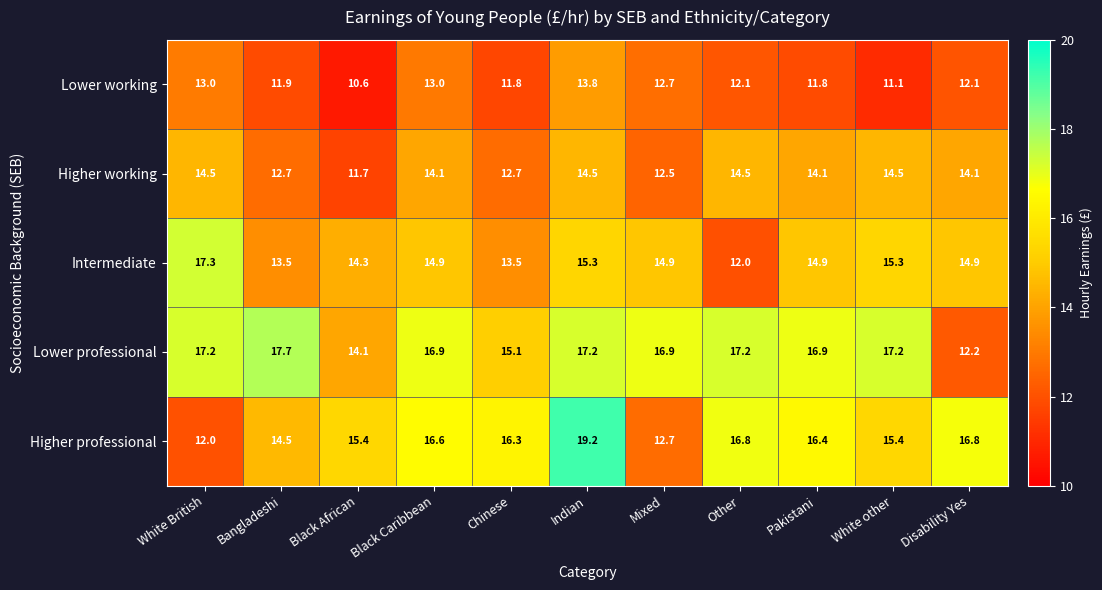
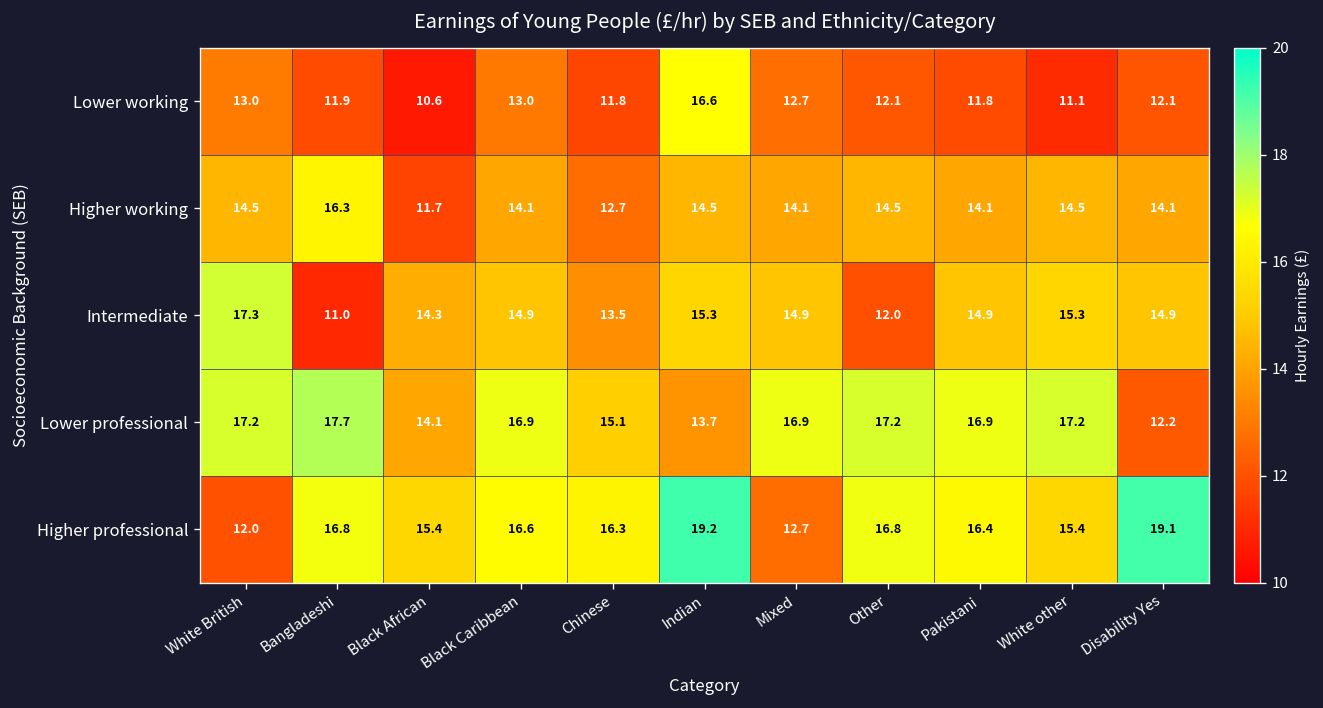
Lower working, Indian: 13.8 -> 16.6
Higher working, Bangladeshi: 12.7 -> 16.3
Higher working, Mixed: 12.5 -> 14.1
Intermediate, Bangladeshi: 13.5 -> 11.0
Lower professional, Indian: 17.2 -> 13.7
Higher professional, Bangladeshi: 14.5 -> 16.8
Higher professional, Disability Yes: 16.8 -> 19.1
